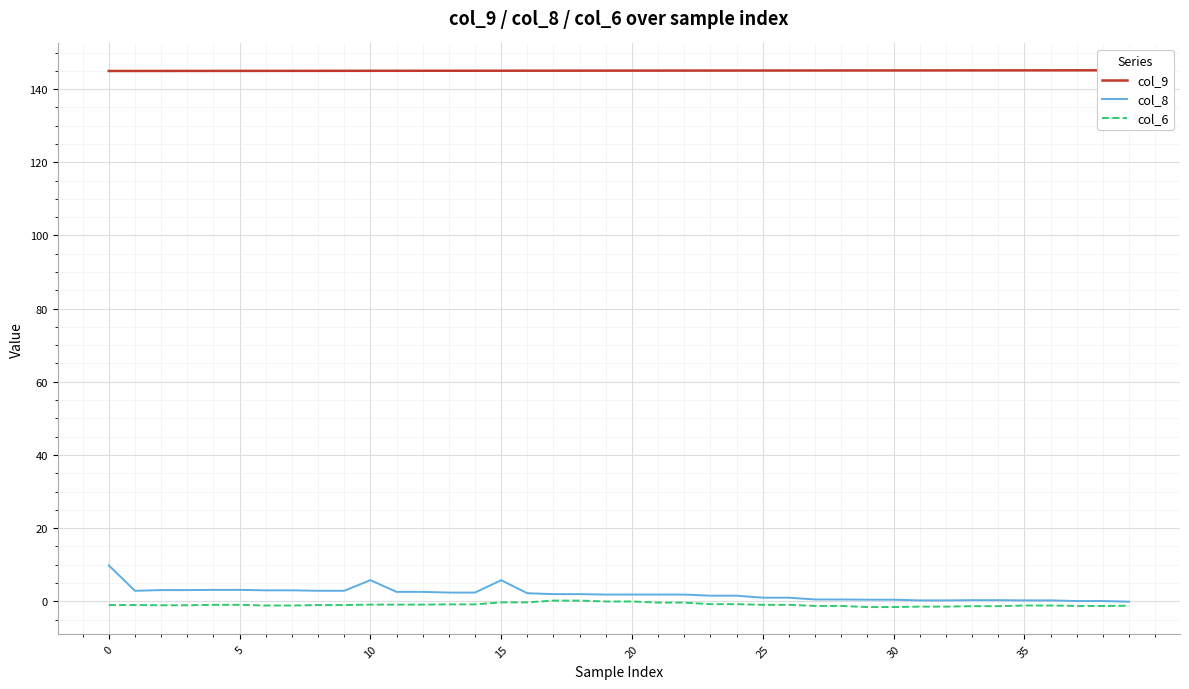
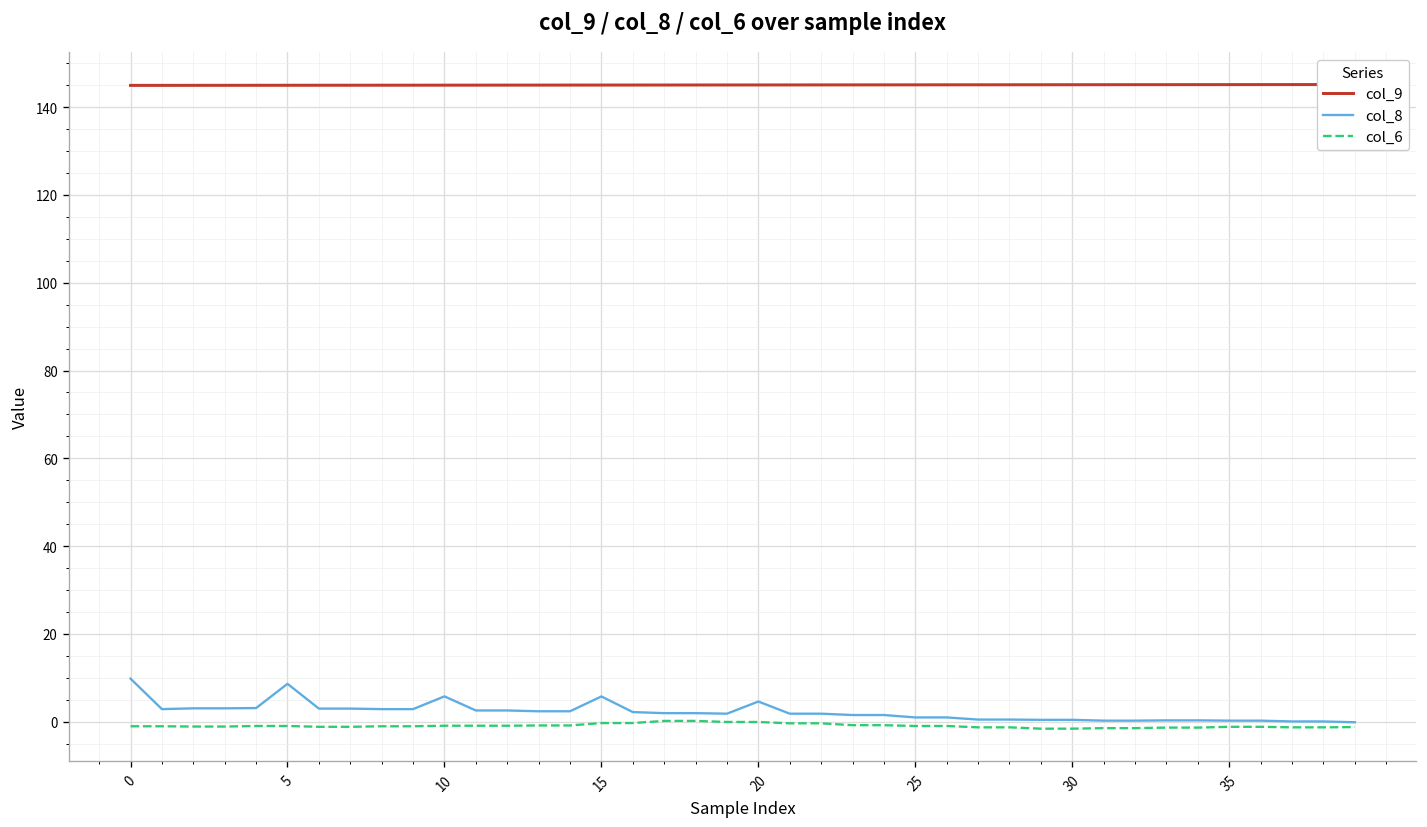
col_8, 5: 3 -> 9
col_8, 20: 2 -> 5
